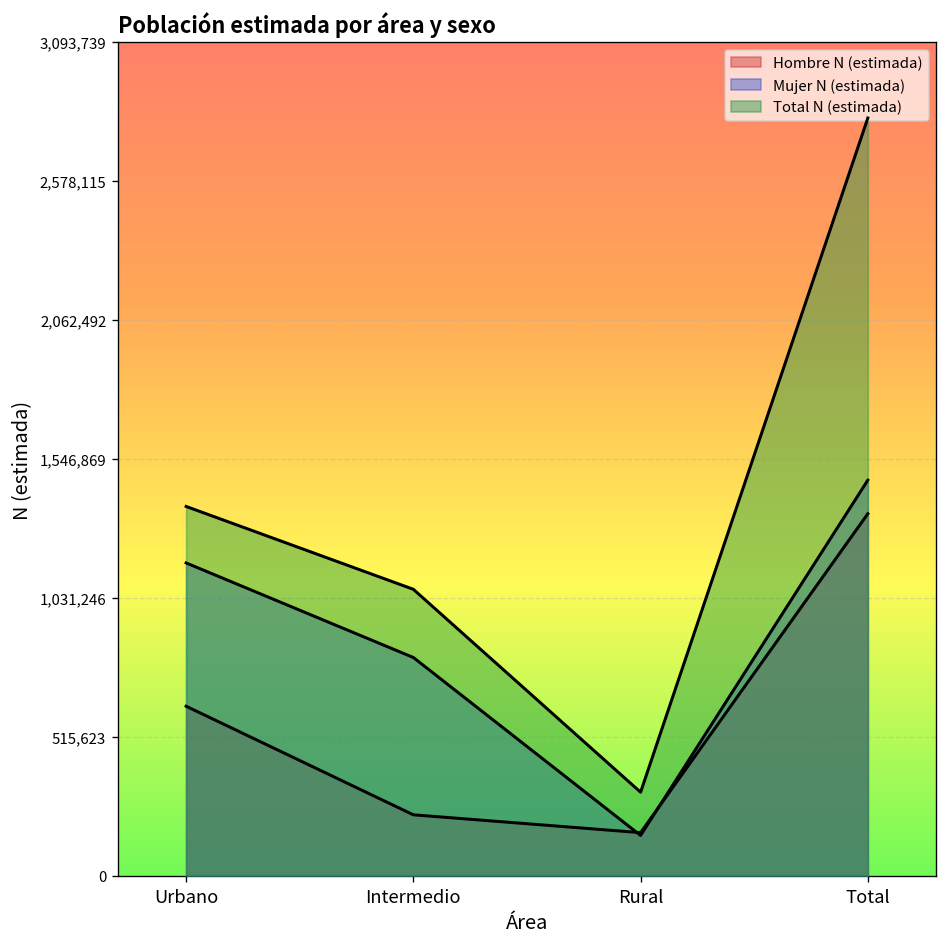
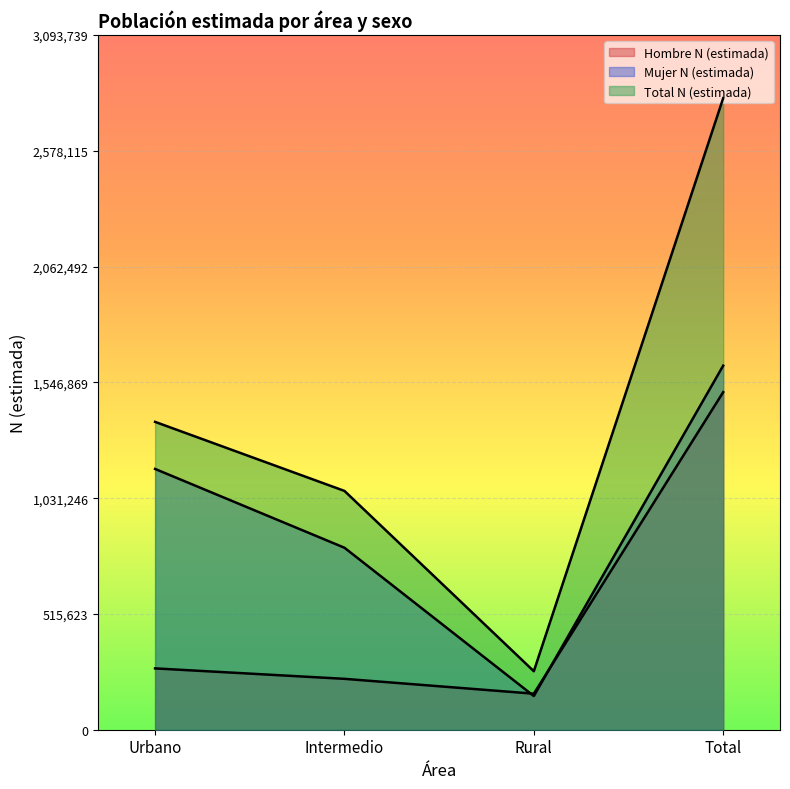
Hombre N (estimada), Urbano: 630,000 -> 270,000
Total N (estimada), Rural: 310,000 -> 260,000
Hombre N (estimada), Total: 1,340,000 -> 1,500,000
Mujer N (estimada), Total: 1,470,000 -> 1,620,000
